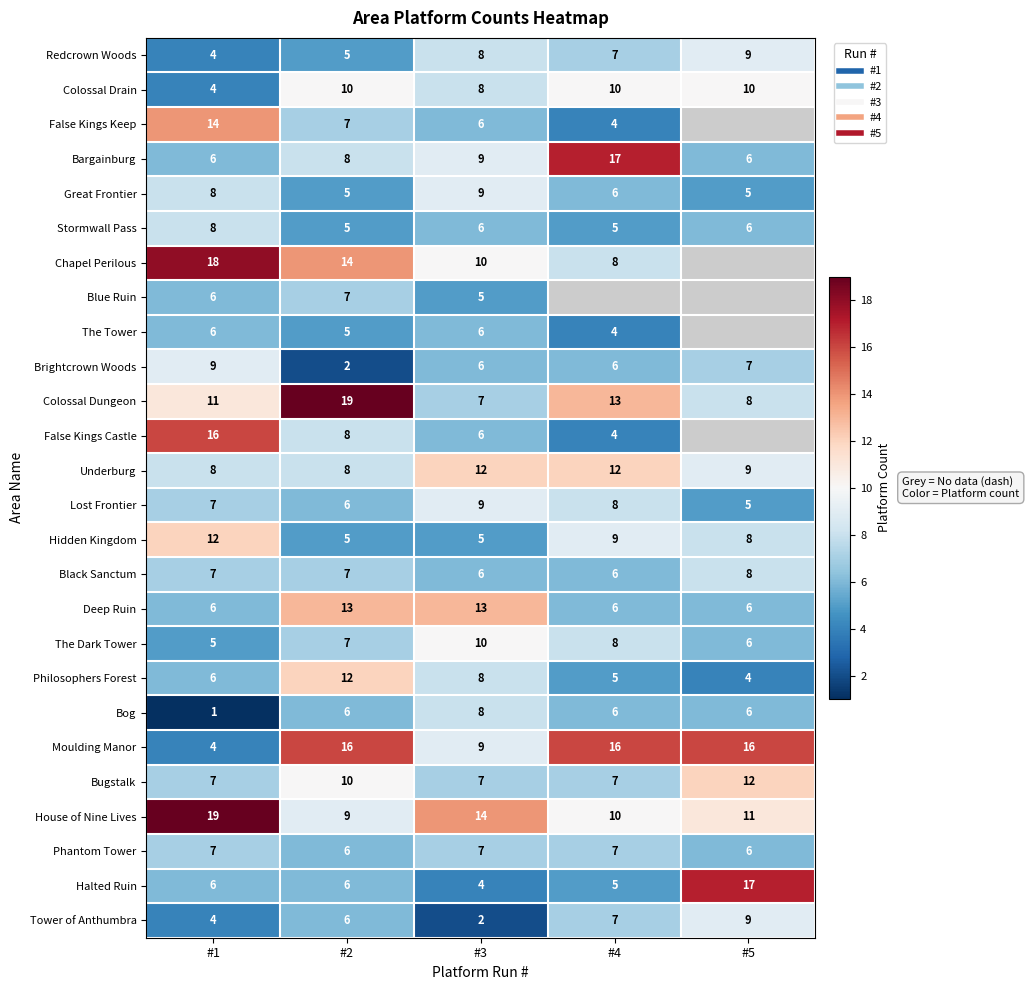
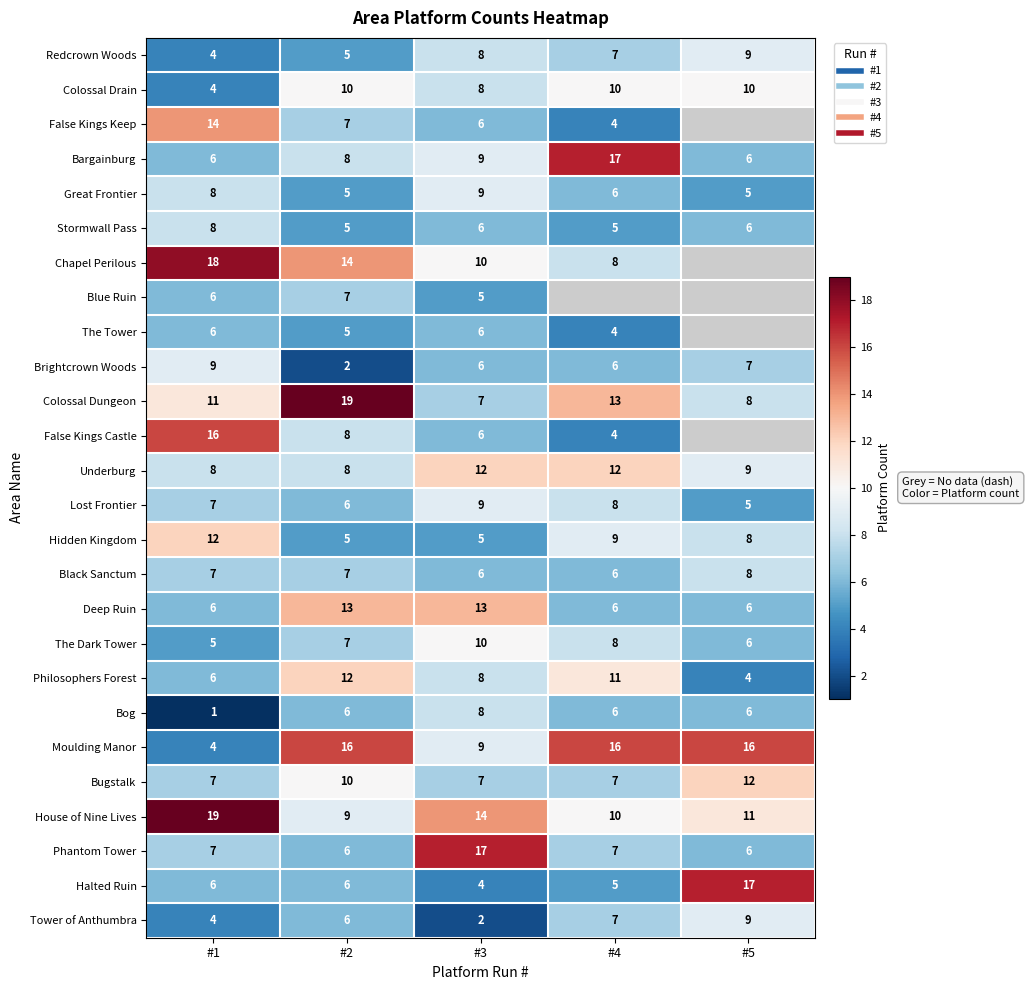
Philosophers Forest, #4: 5 -> 11
Phantom Tower, #3: 7 -> 17
